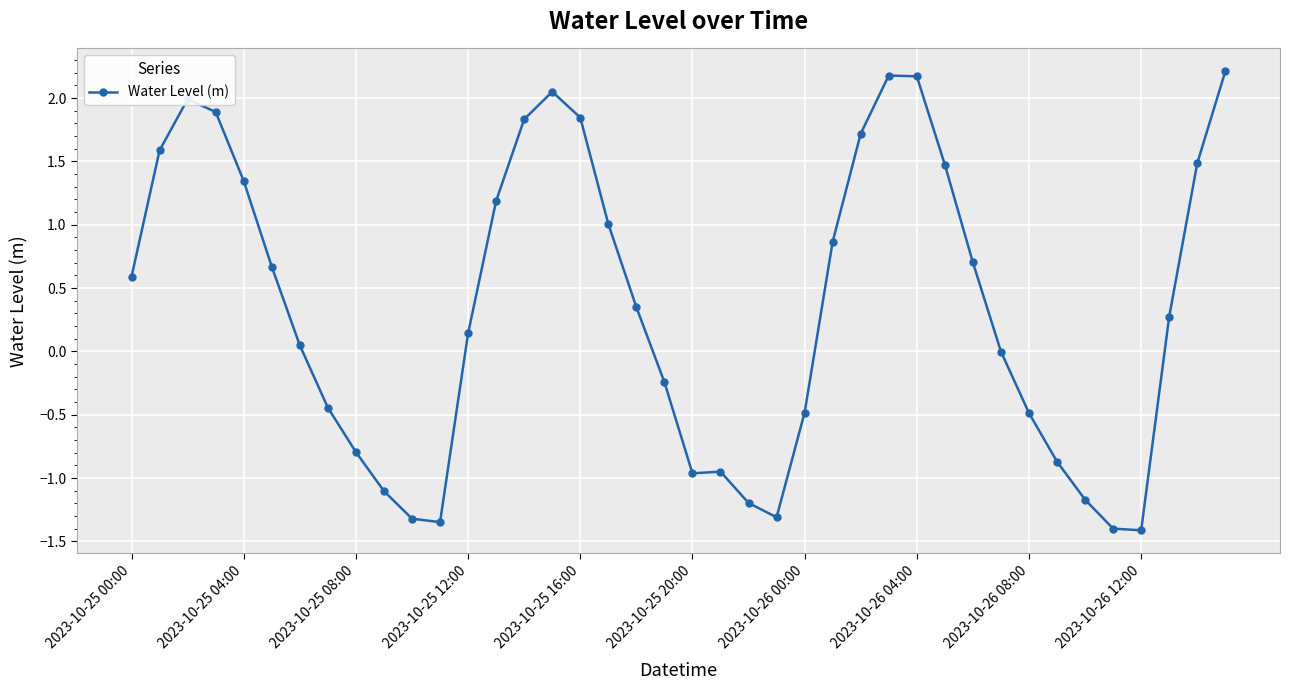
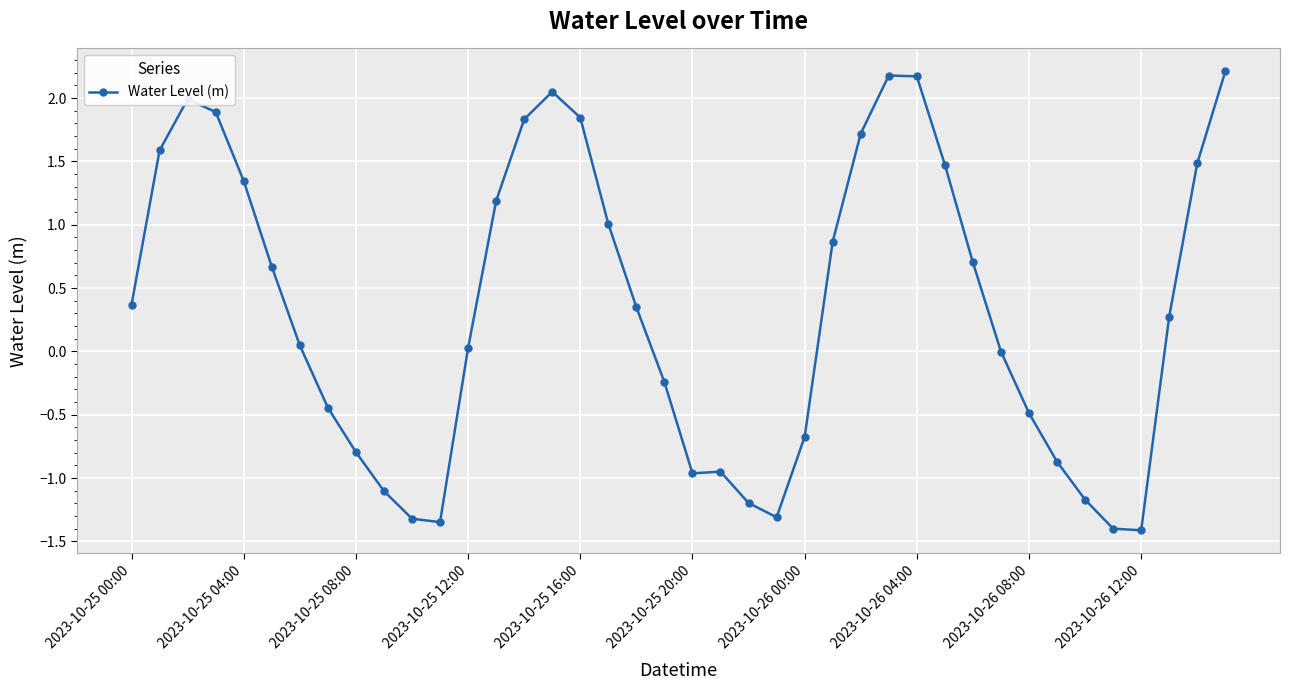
2023-10-25 00:00: 0.59 -> 0.37
2023-10-25 12:00: 0.14 -> 0.03
2023-10-26 00:00: -0.48 -> -0.68
